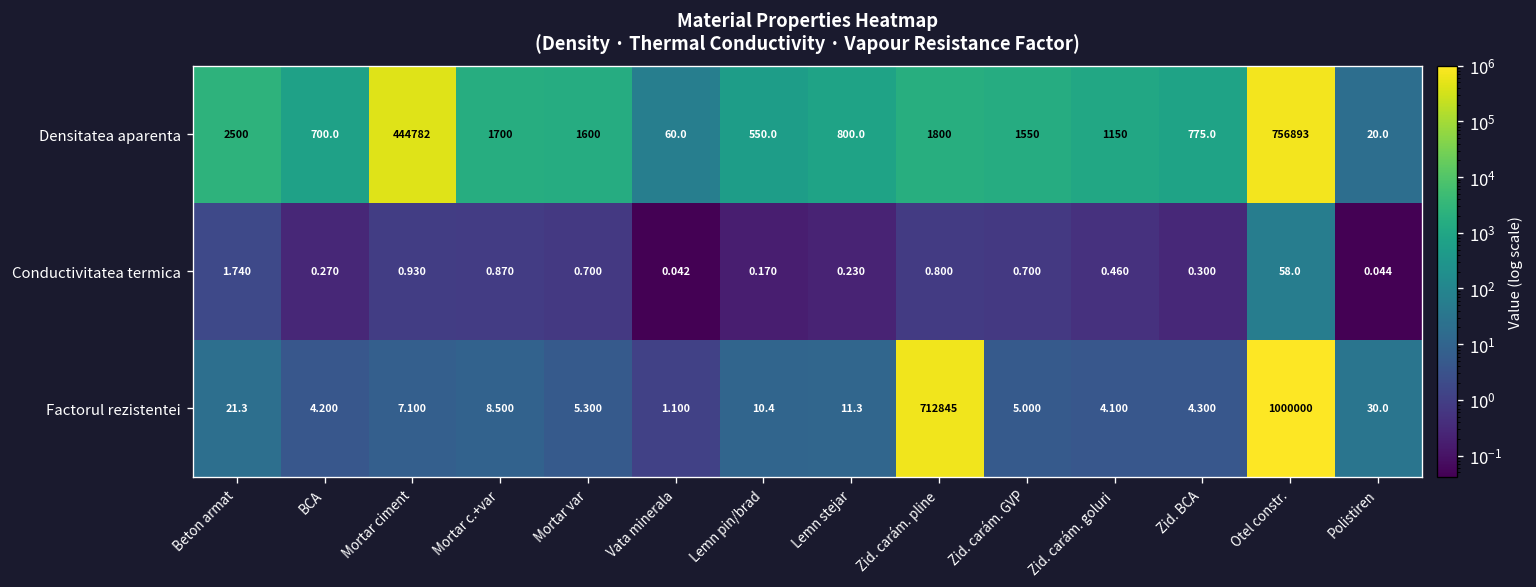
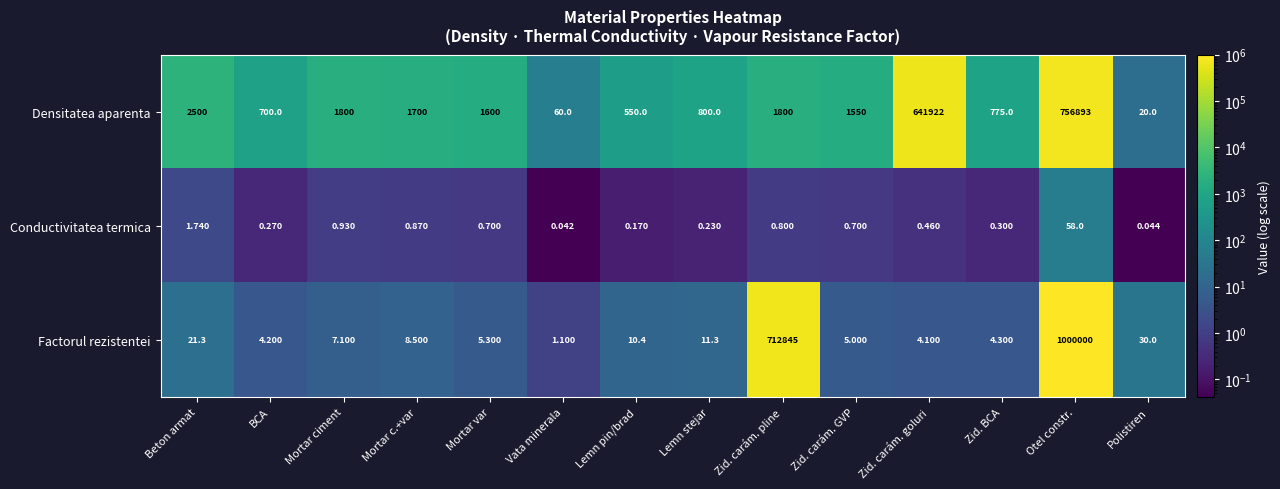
Densitatea aparenta, Mortar ciment: 444782 -> 1800
Densitatea aparenta, Zid. carám. goluri: 1150 -> 641922
